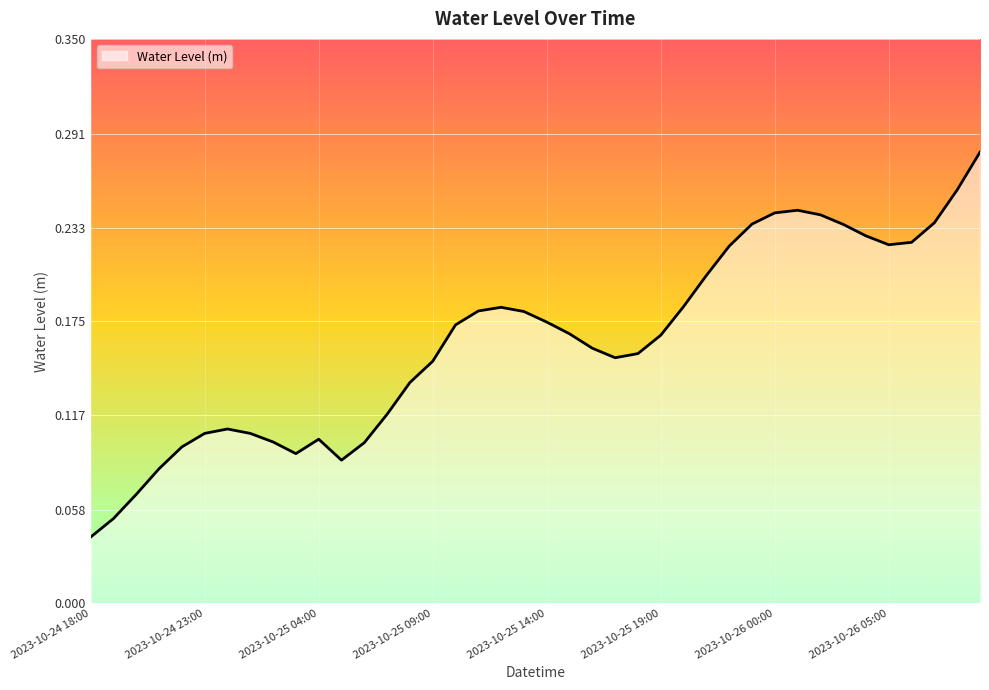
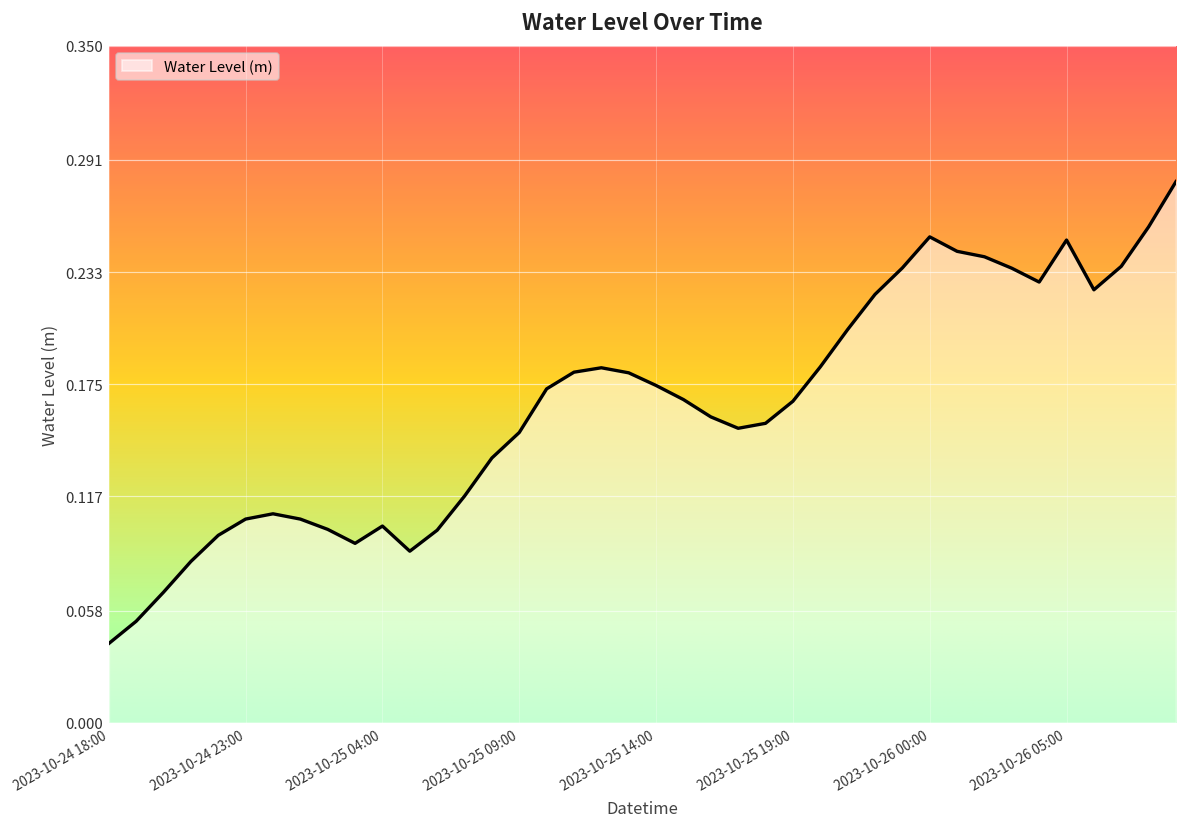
2023-10-26 00:00: 0.242 -> 0.251
2023-10-26 05:00: 0.222 -> 0.250
